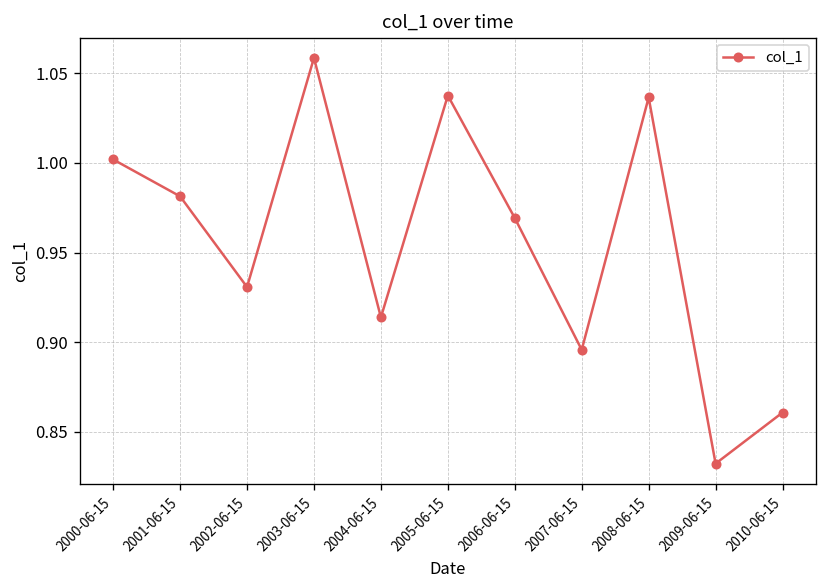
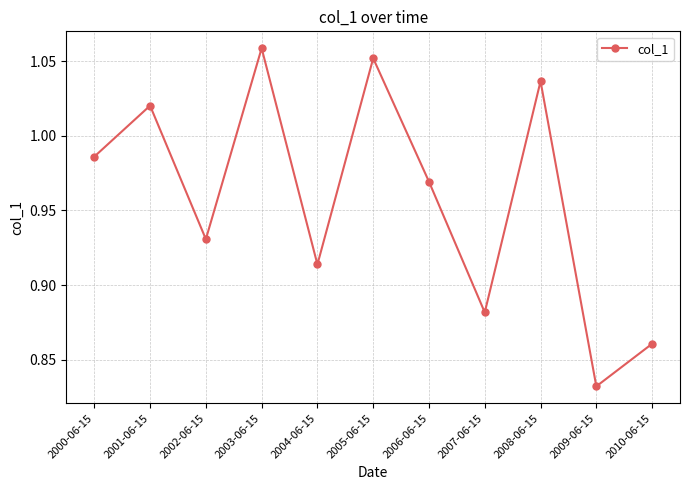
2000-06-15: 1.002 -> 0.986
2001-06-15: 0.981 -> 1.020
2005-06-15: 1.038 -> 1.052
2007-06-15: 0.896 -> 0.882
